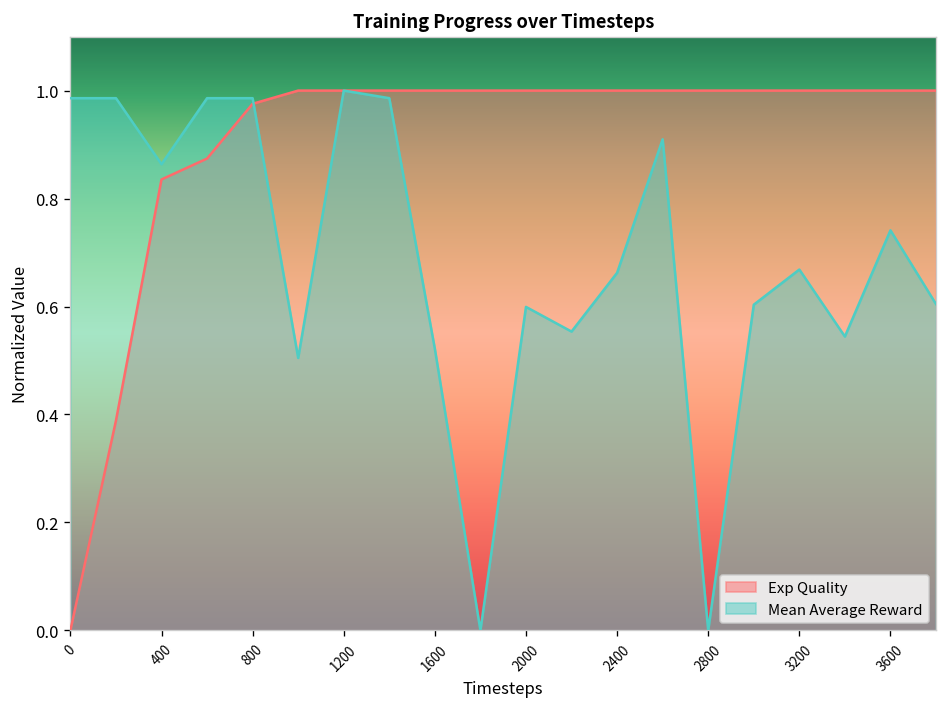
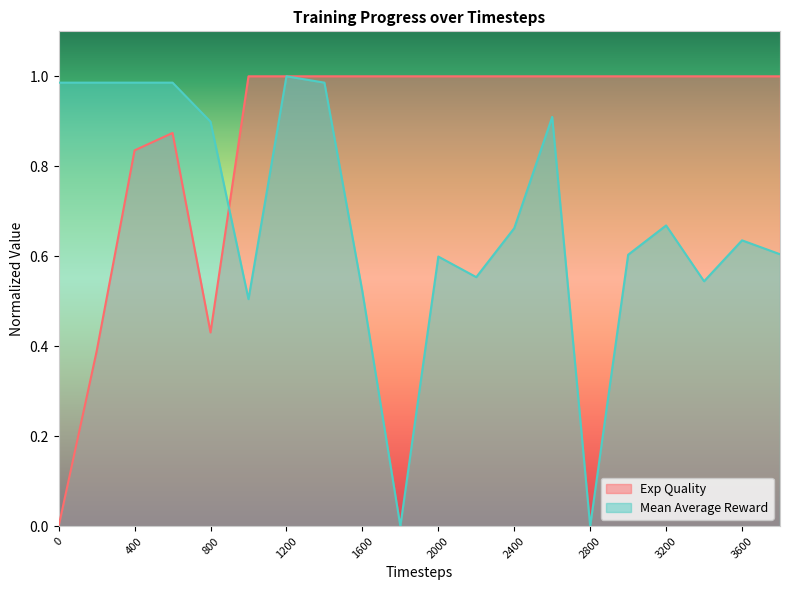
Mean Average Reward, 400: 0.86 -> 0.99
Exp Quality, 800: 0.98 -> 0.43
Mean Average Reward, 800: 0.99 -> 0.90
Mean Average Reward, 3600: 0.74 -> 0.64
